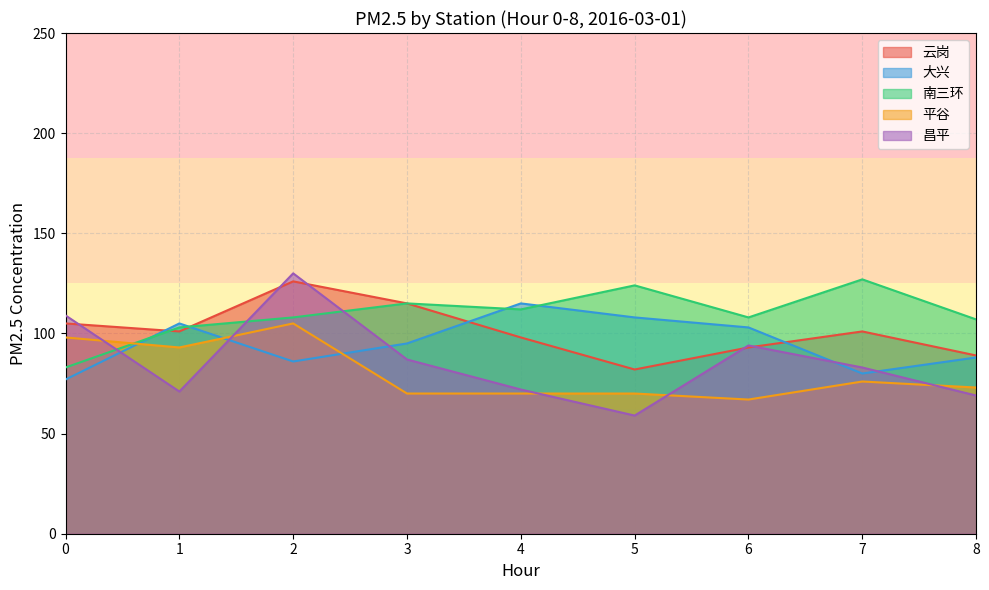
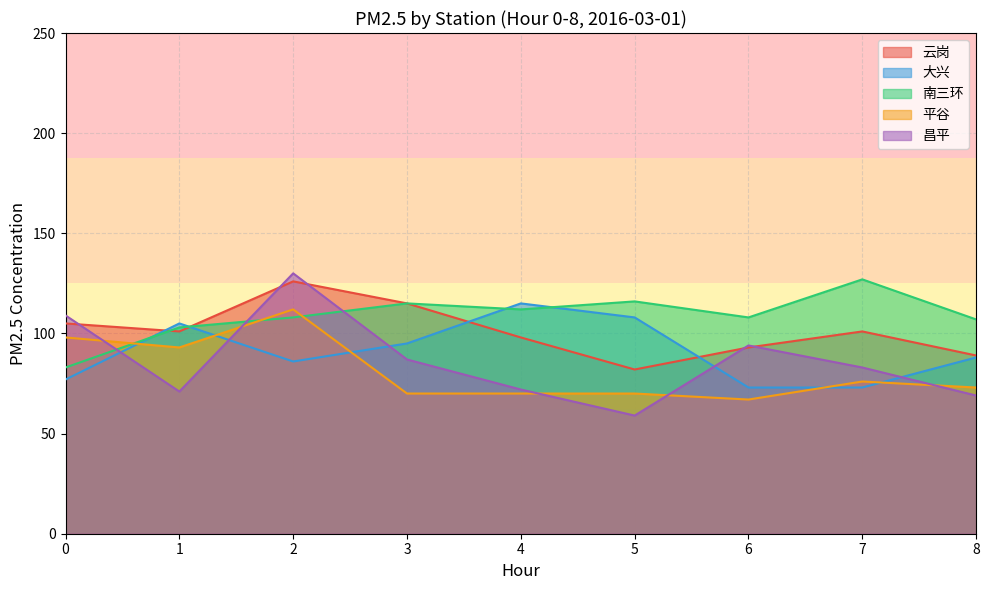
平谷, 2: 105 -> 112
南三环, 5: 124 -> 116
大兴, 6: 103 -> 73
大兴, 7: 80 -> 73
